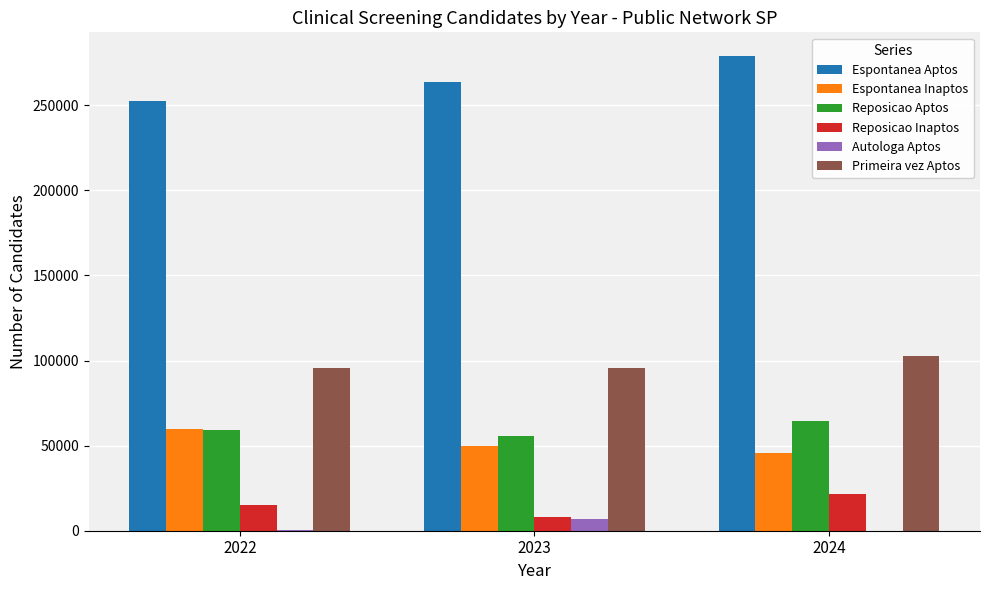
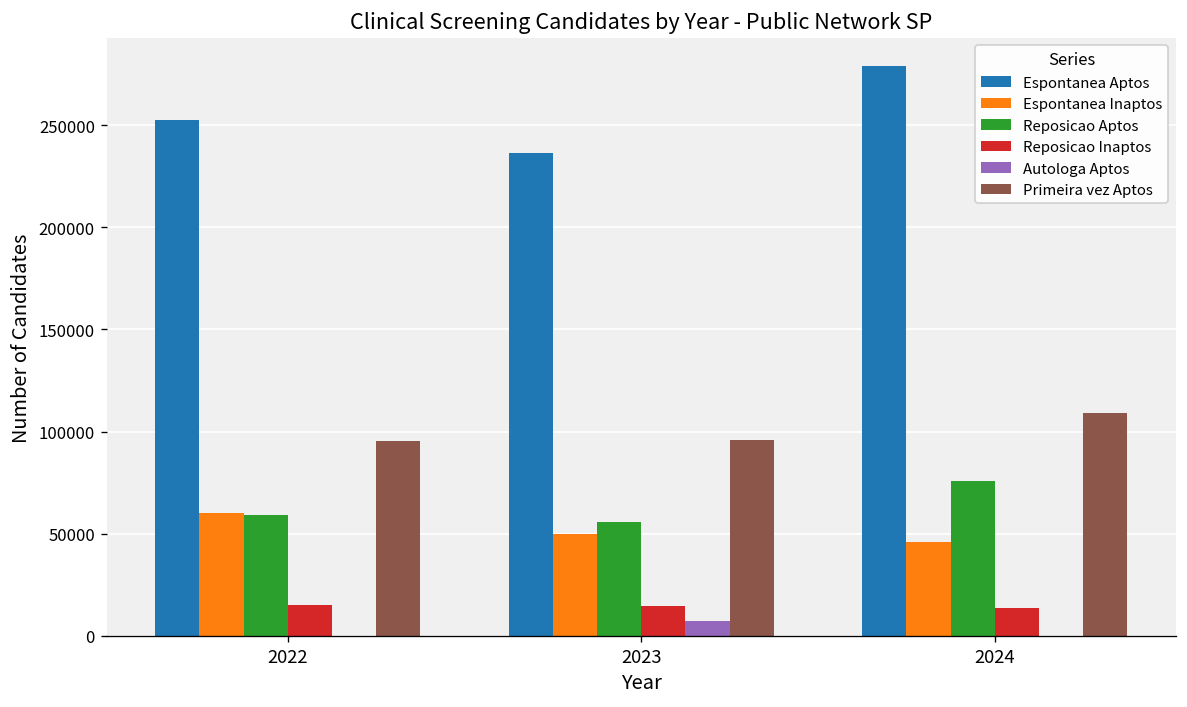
Espontanea Aptos, 2023: 263000 -> 236000
Reposicao Inaptos, 2023: 8000 -> 14000
Reposicao Aptos, 2024: 65000 -> 76000
Reposicao Inaptos, 2024: 21000 -> 14000
Primeira vez Aptos, 2024: 102000 -> 109000
